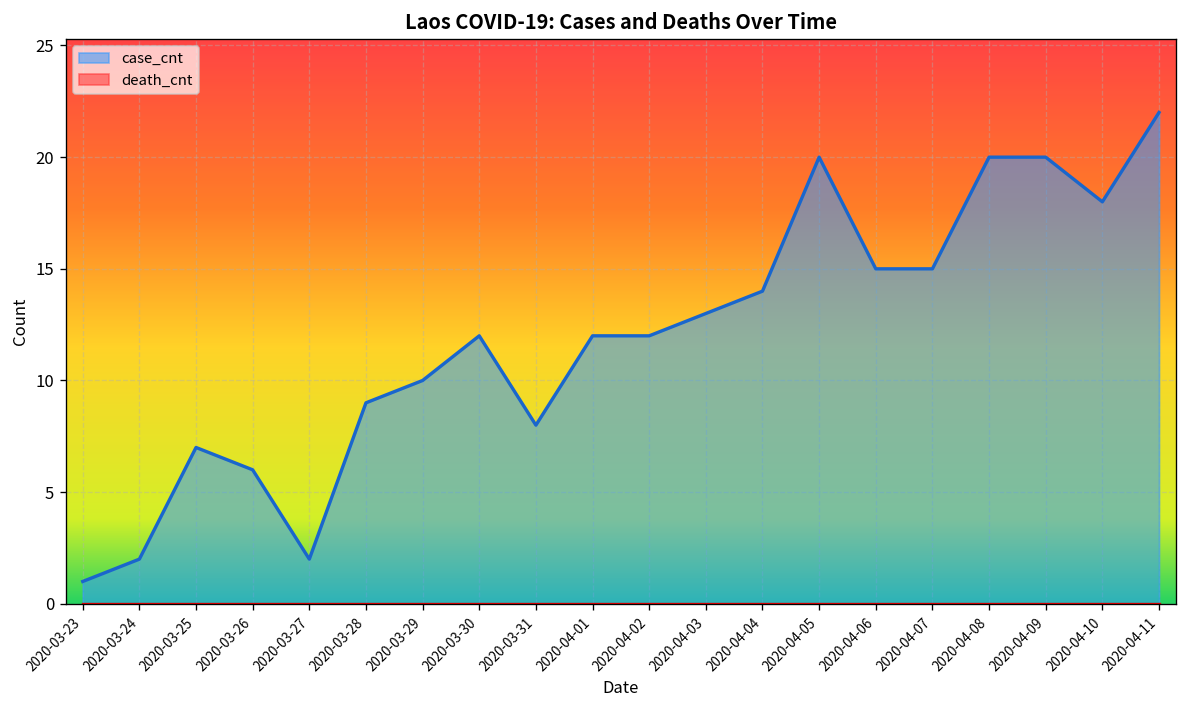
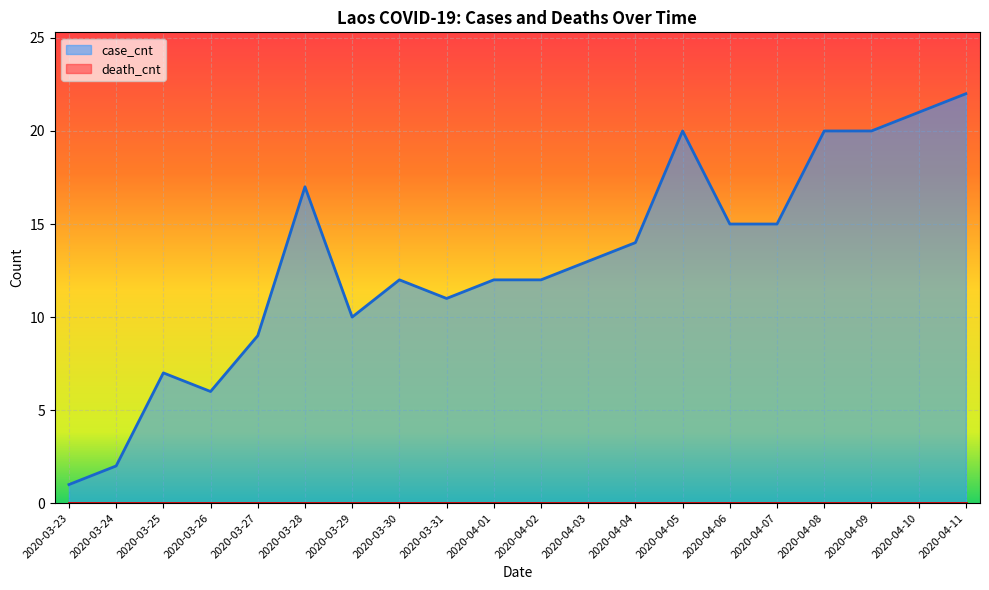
case_cnt, 2020-03-27: 2 -> 9
case_cnt, 2020-03-28: 9 -> 17
case_cnt, 2020-03-31: 8 -> 11
case_cnt, 2020-04-10: 18 -> 21
